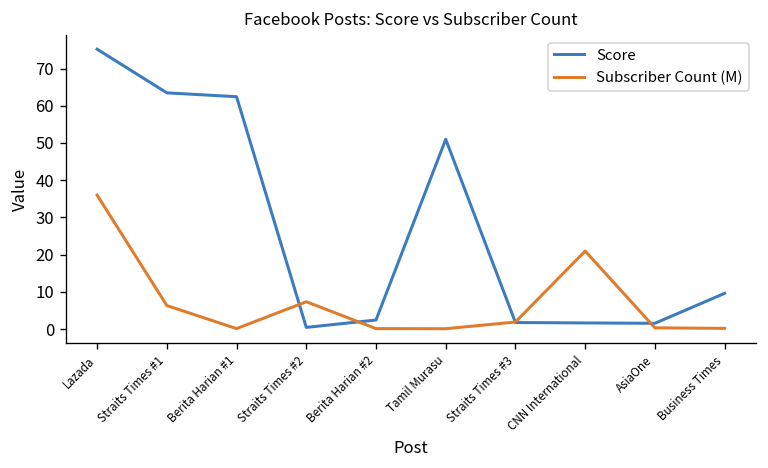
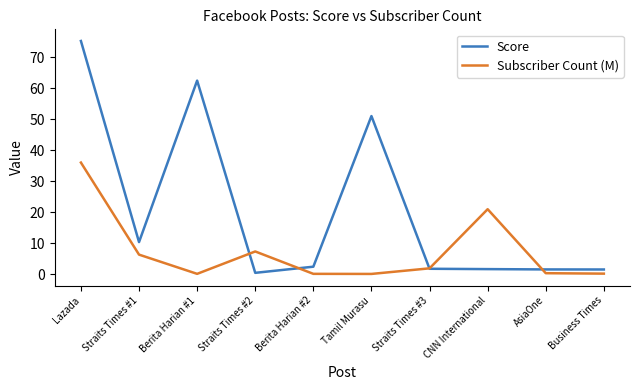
Score, Straits Times #1: 63 -> 10
Score, Business Times: 10 -> 2
